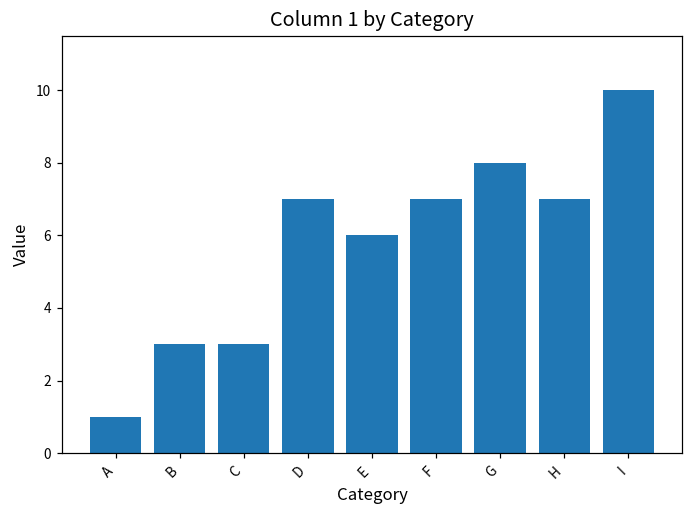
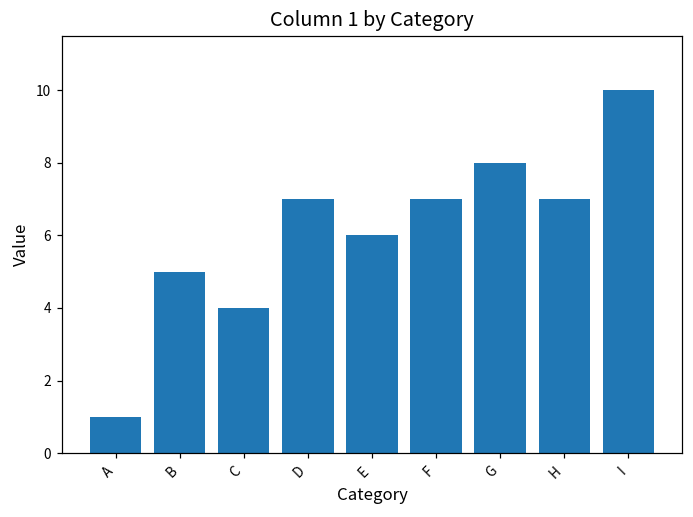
B: 3 -> 5
C: 3 -> 4
